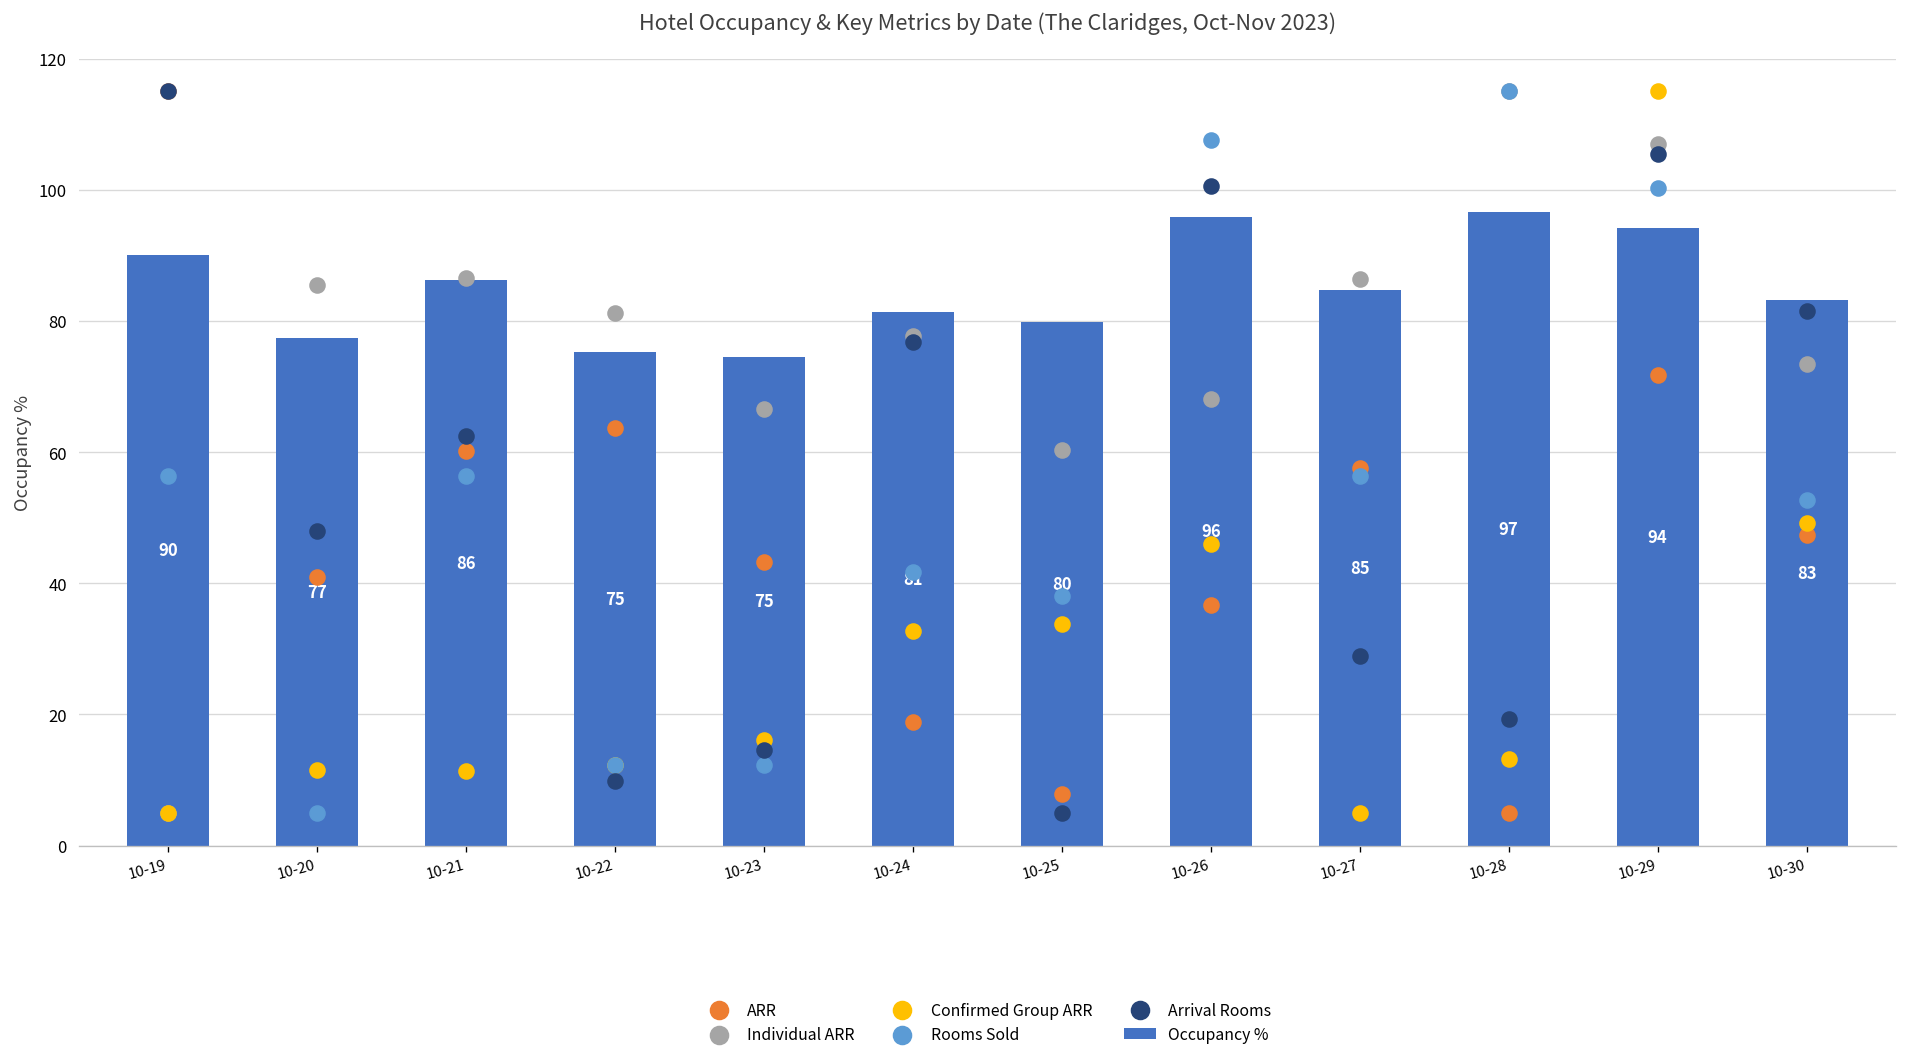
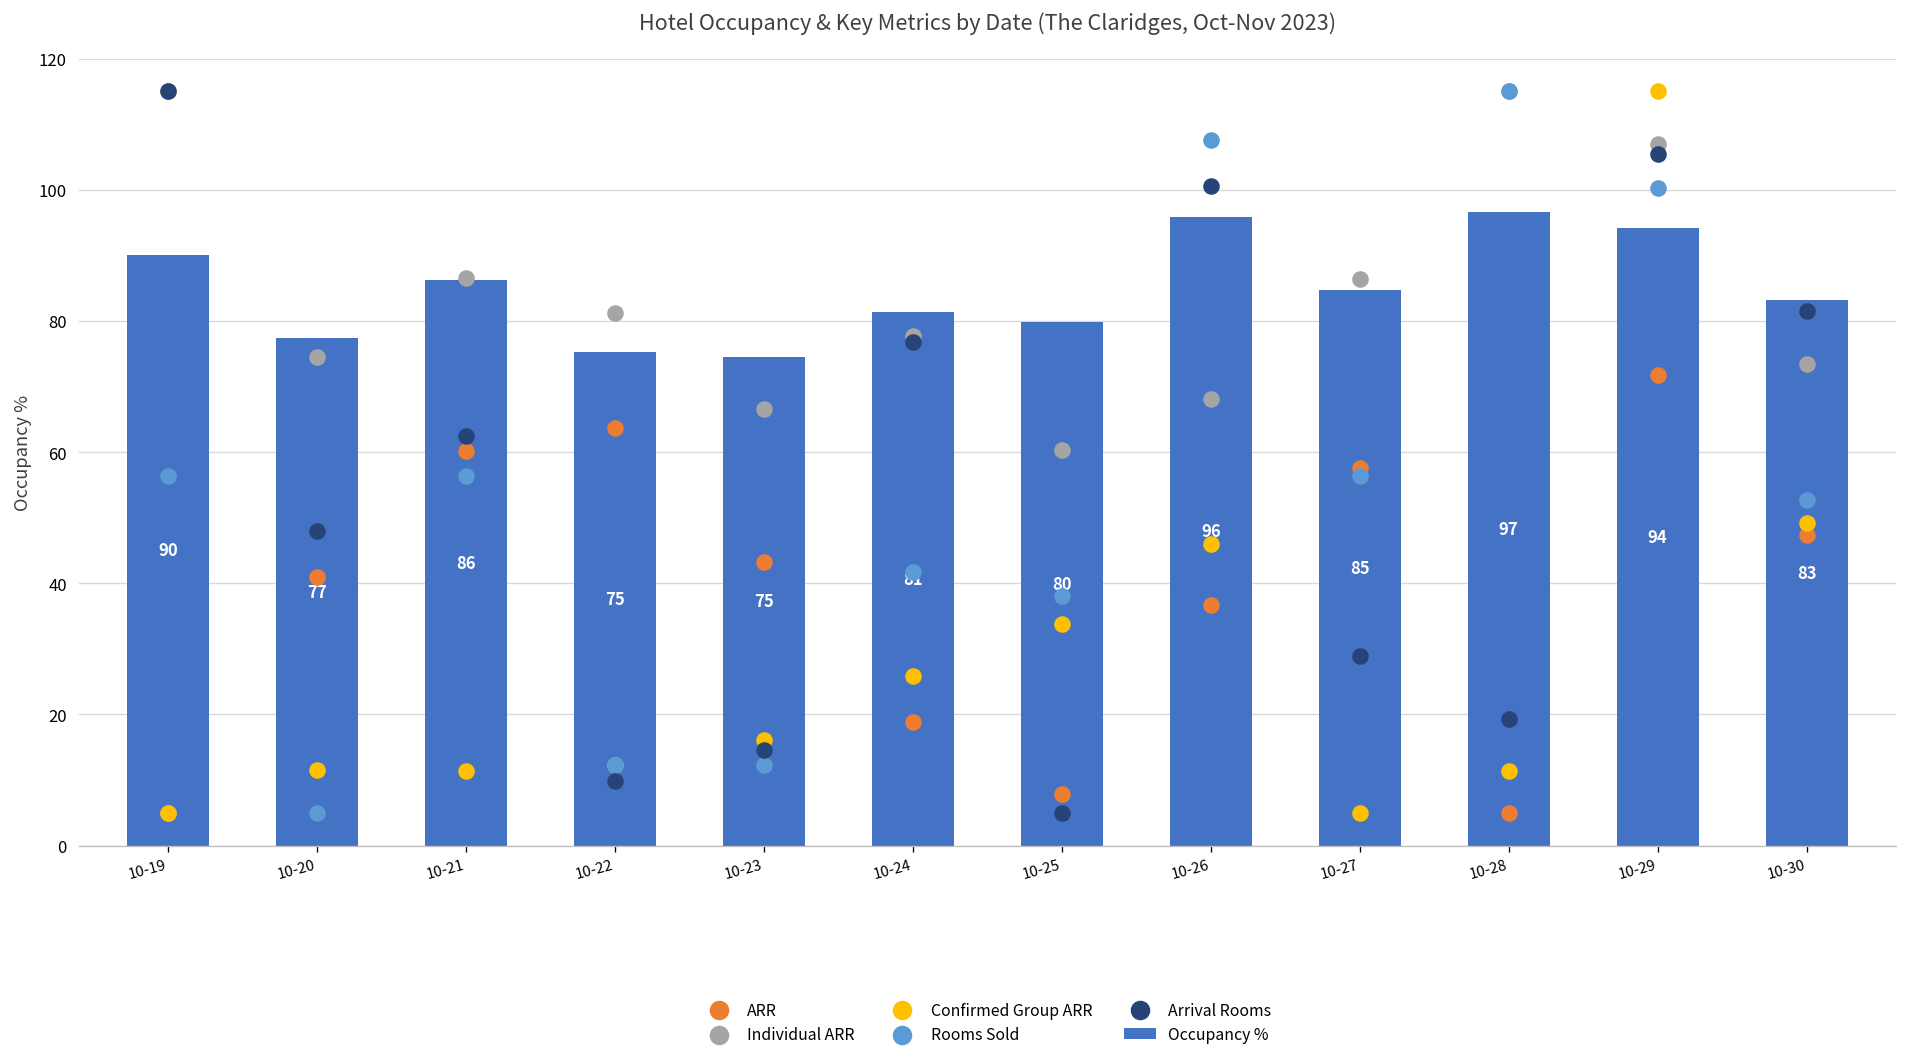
Individual ARR, 10-20: 85 -> 75
Confirmed Group ARR, 10-24: 33 -> 26
Confirmed Group ARR, 10-28: 13 -> 11
